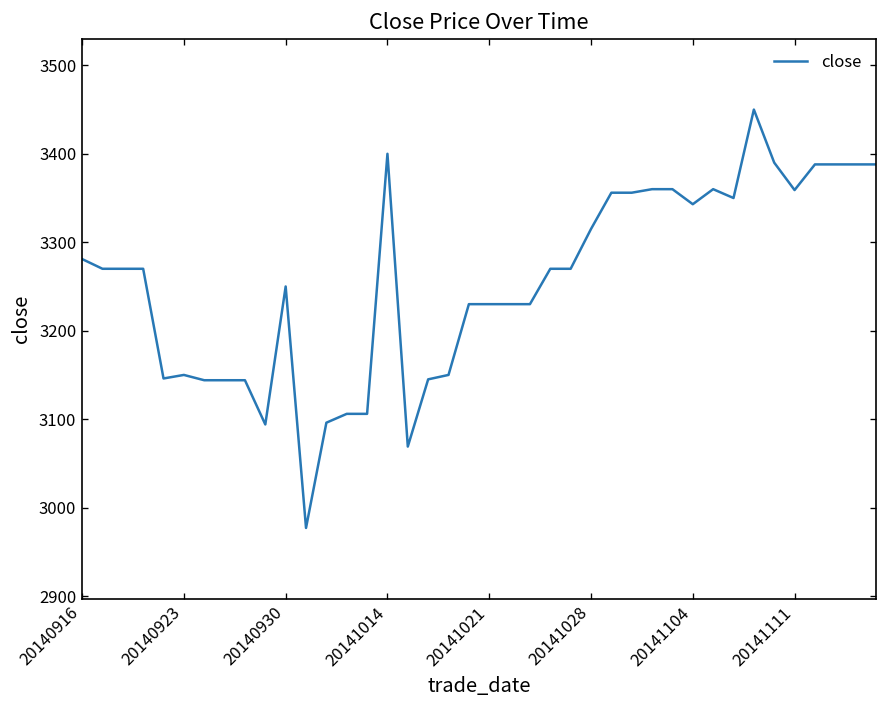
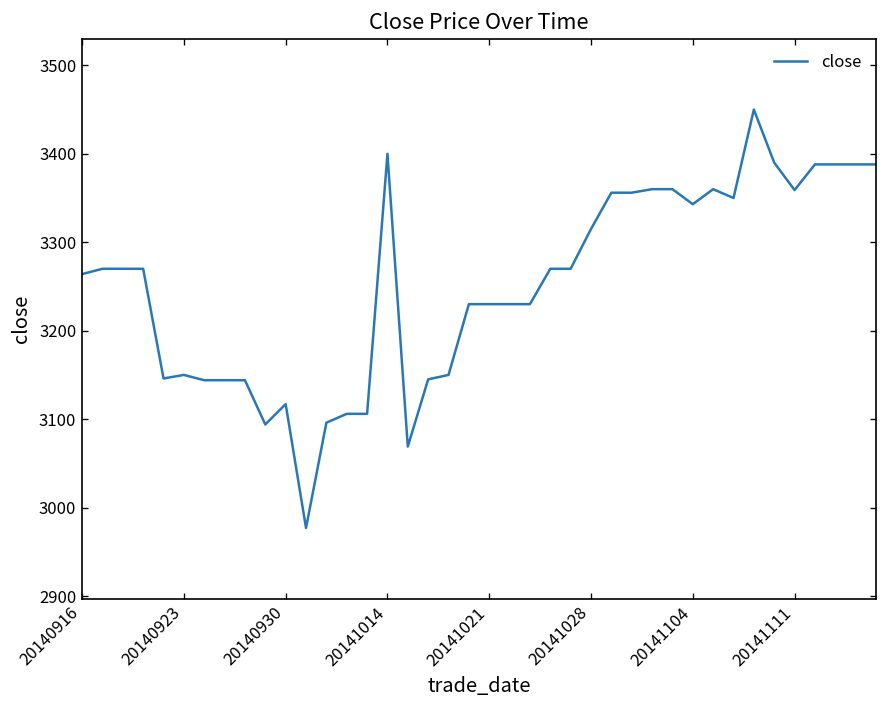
20140916: 3280 -> 3260
20140930: 3250 -> 3120
